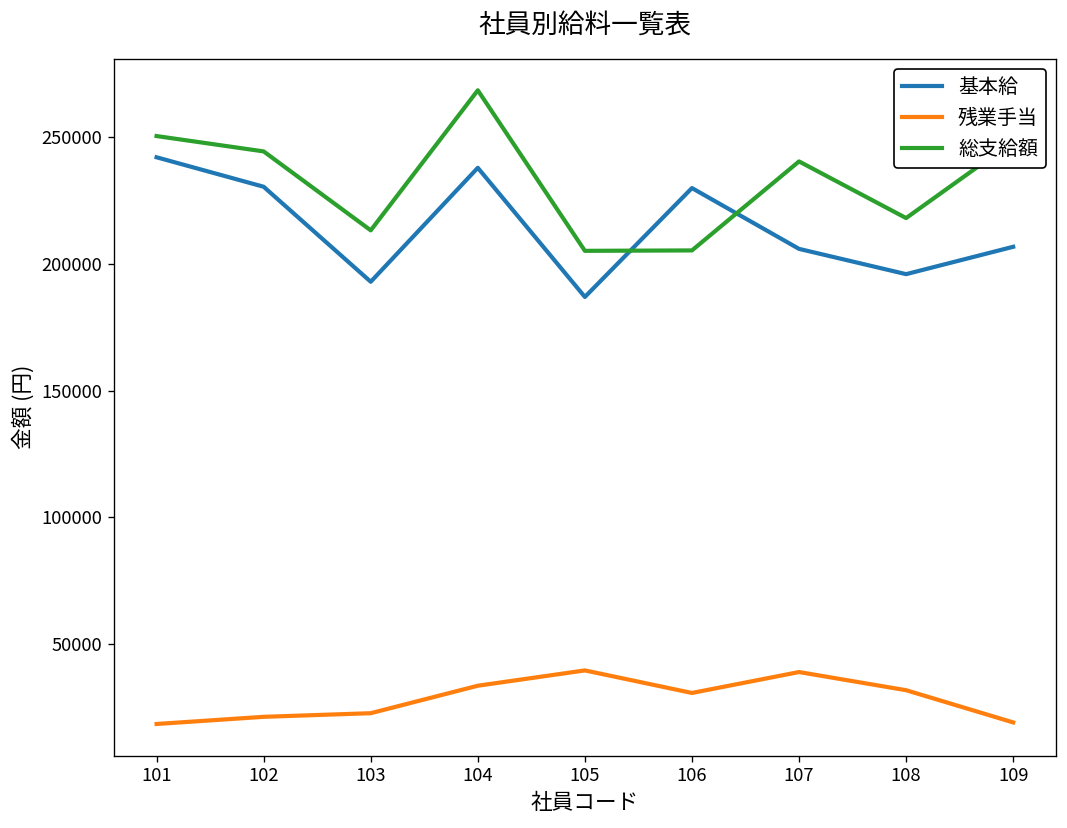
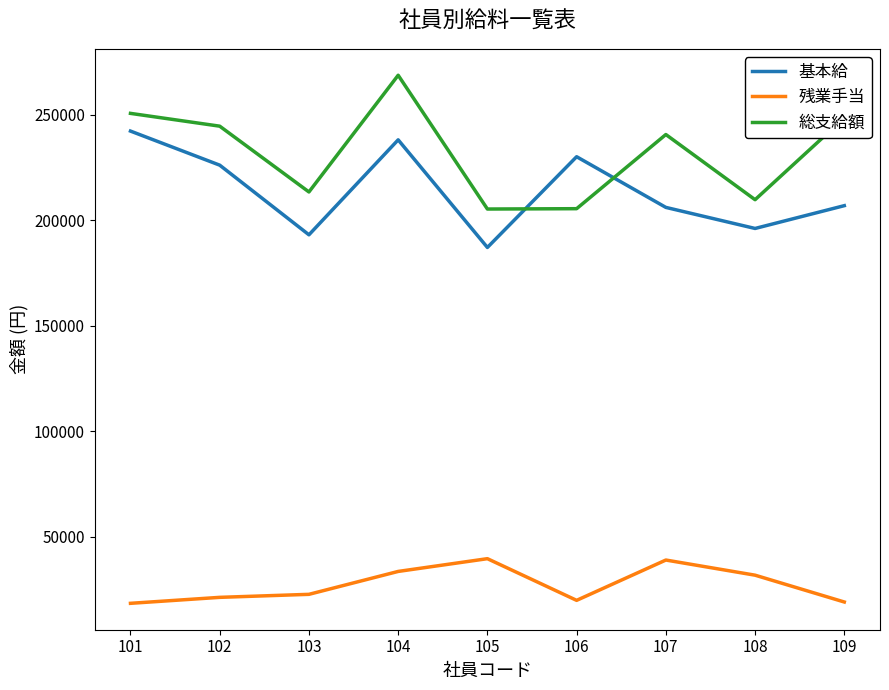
基本給, 102: 231000 -> 226000
残業手当, 106: 31000 -> 20000
総支給額, 108: 218000 -> 210000
